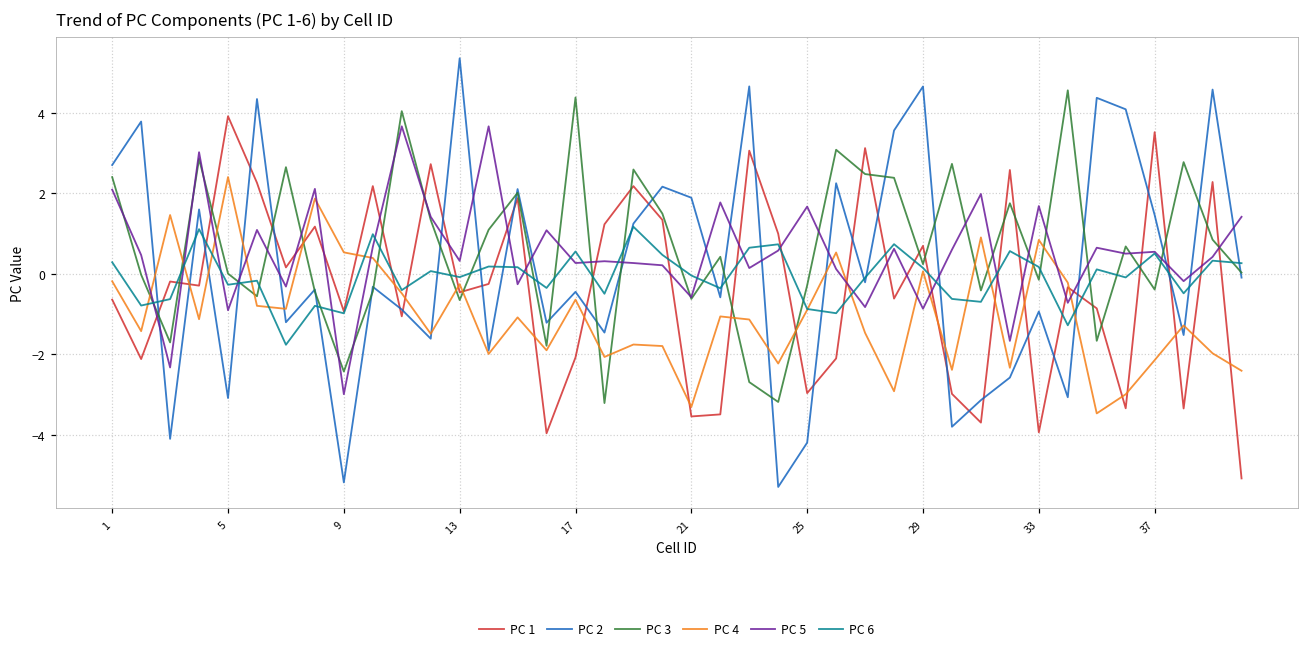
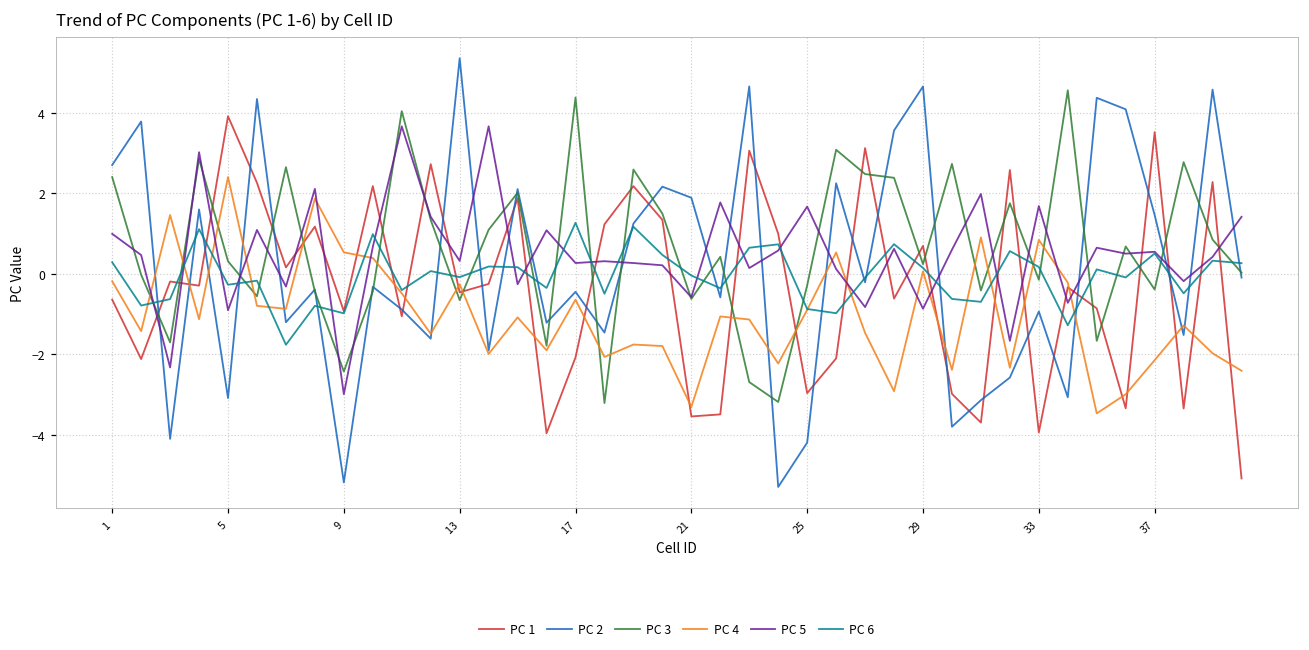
PC 5, 1: 2.1 -> 1.0
PC 3, 5: 0.0 -> 0.3
PC 6, 17: 0.6 -> 1.3
